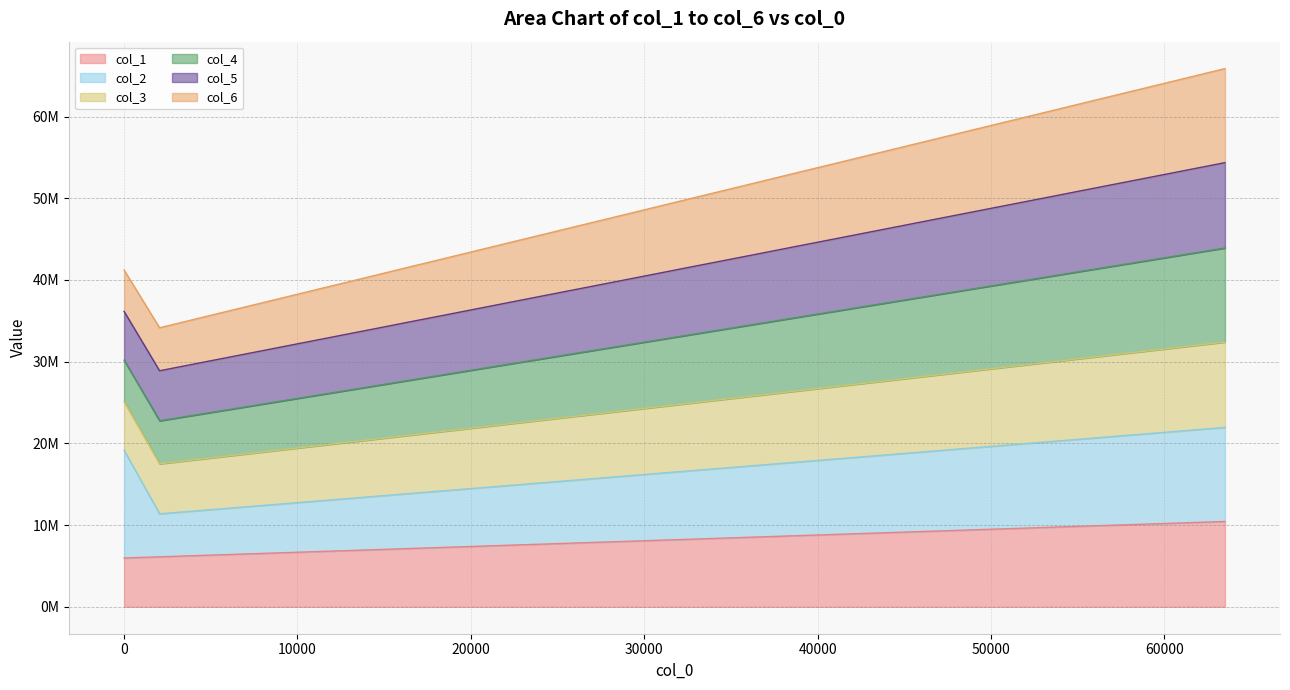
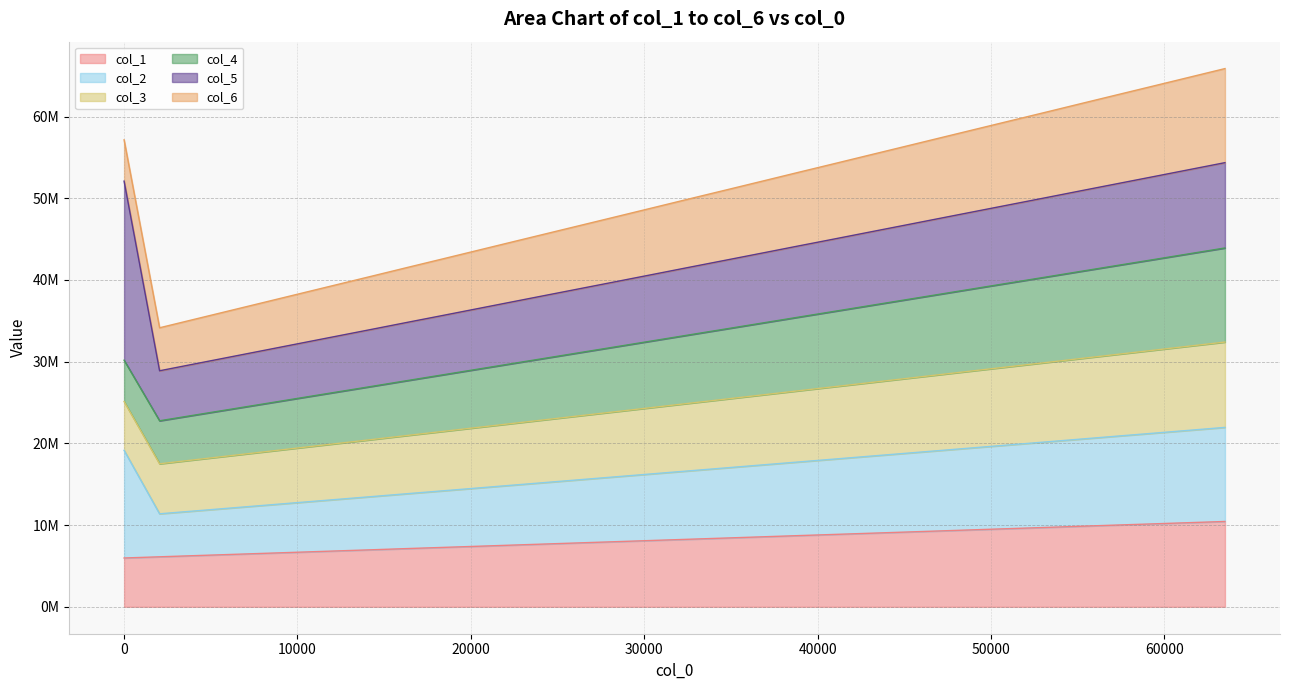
col_5, 0: 6000000 -> 22000000
